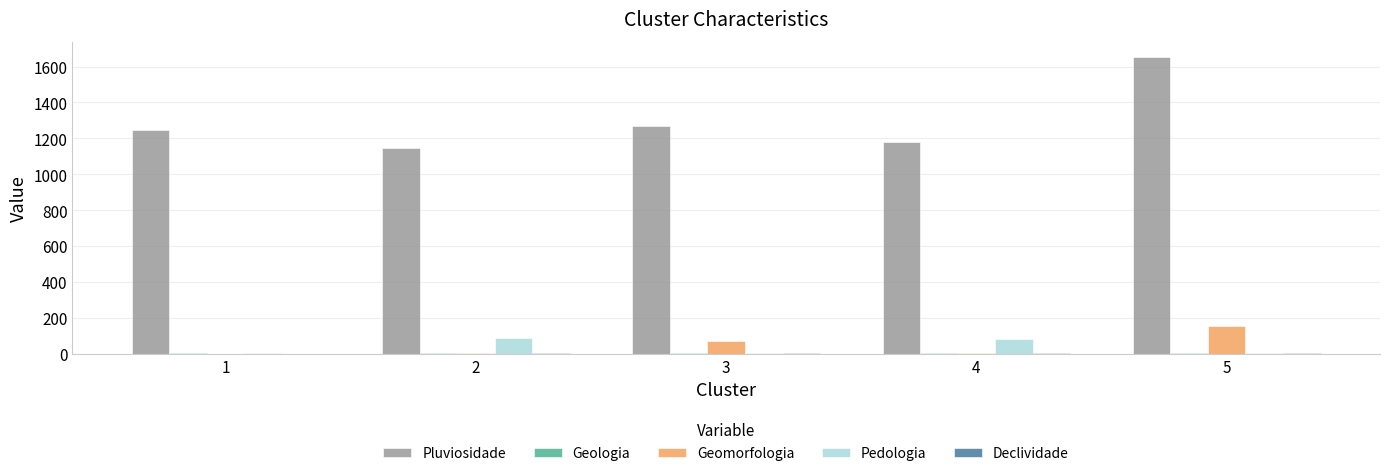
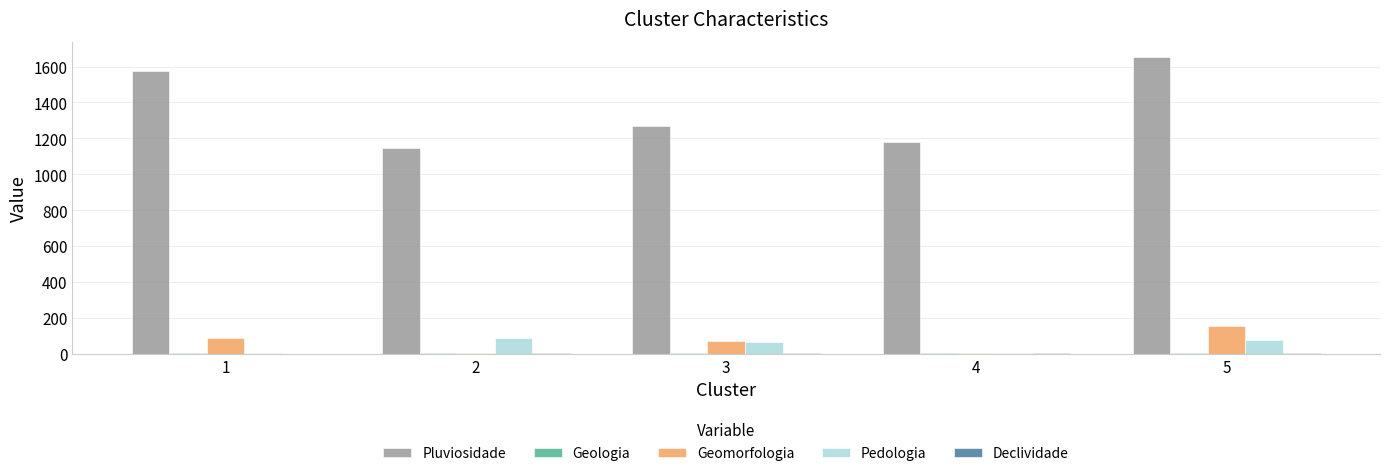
Pluviosidade, 1: 1240 -> 1580
Geomorfologia, 1: 0 -> 90
Pedologia, 3: 0 -> 70
Pedologia, 4: 80 -> 0
Pedologia, 5: 0 -> 70
